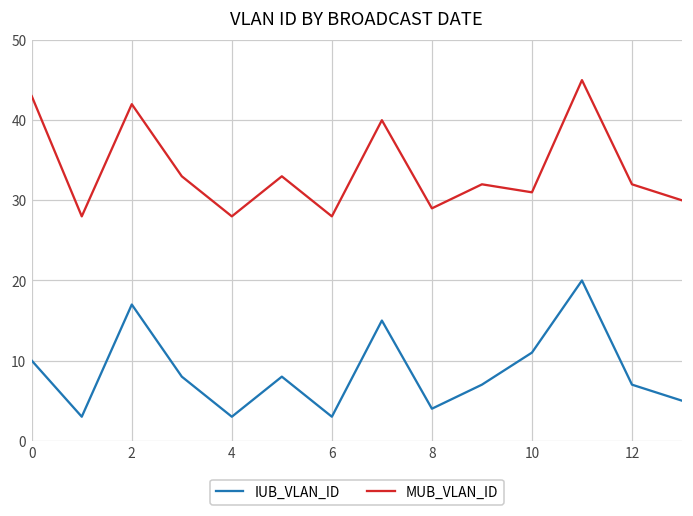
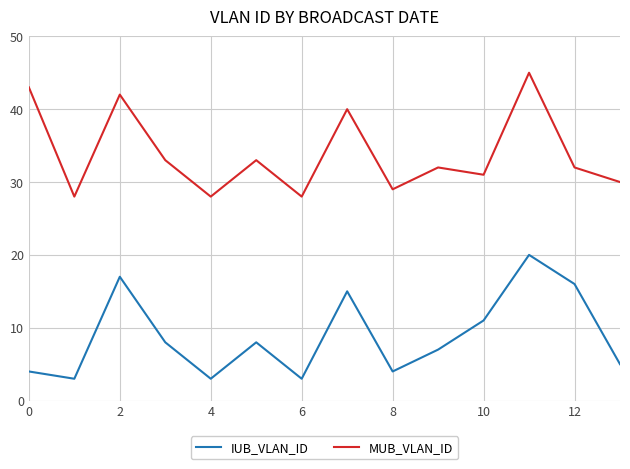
IUB_VLAN_ID, 0: 10 -> 4
IUB_VLAN_ID, 12: 7 -> 16
